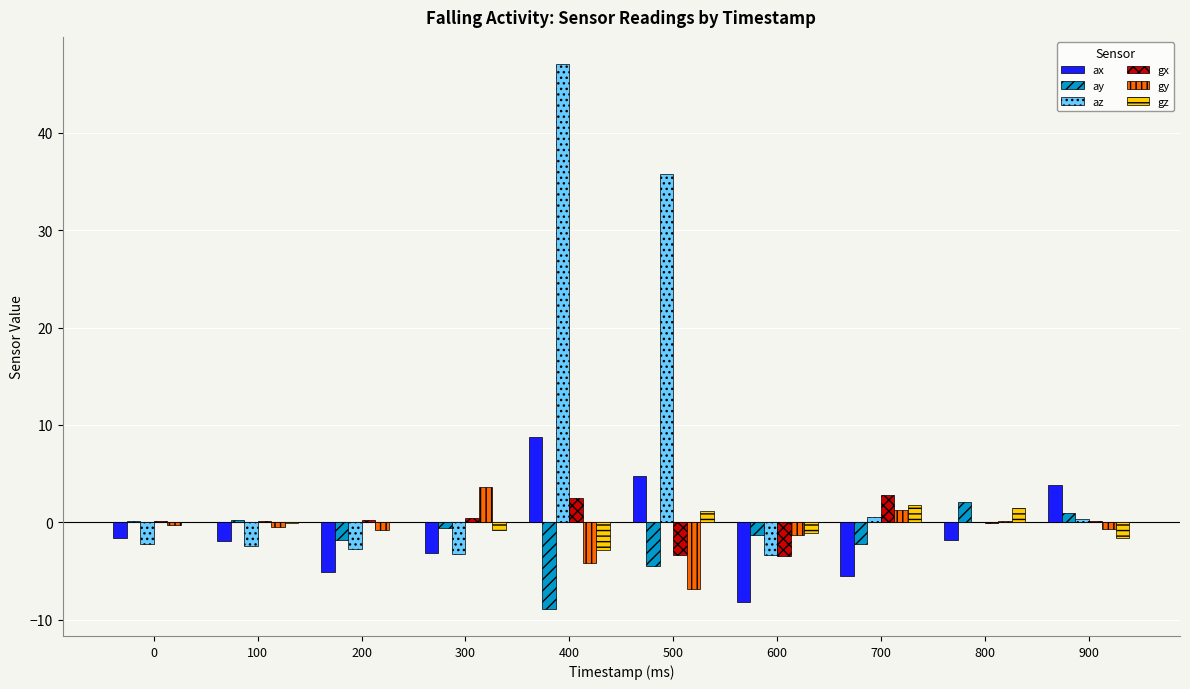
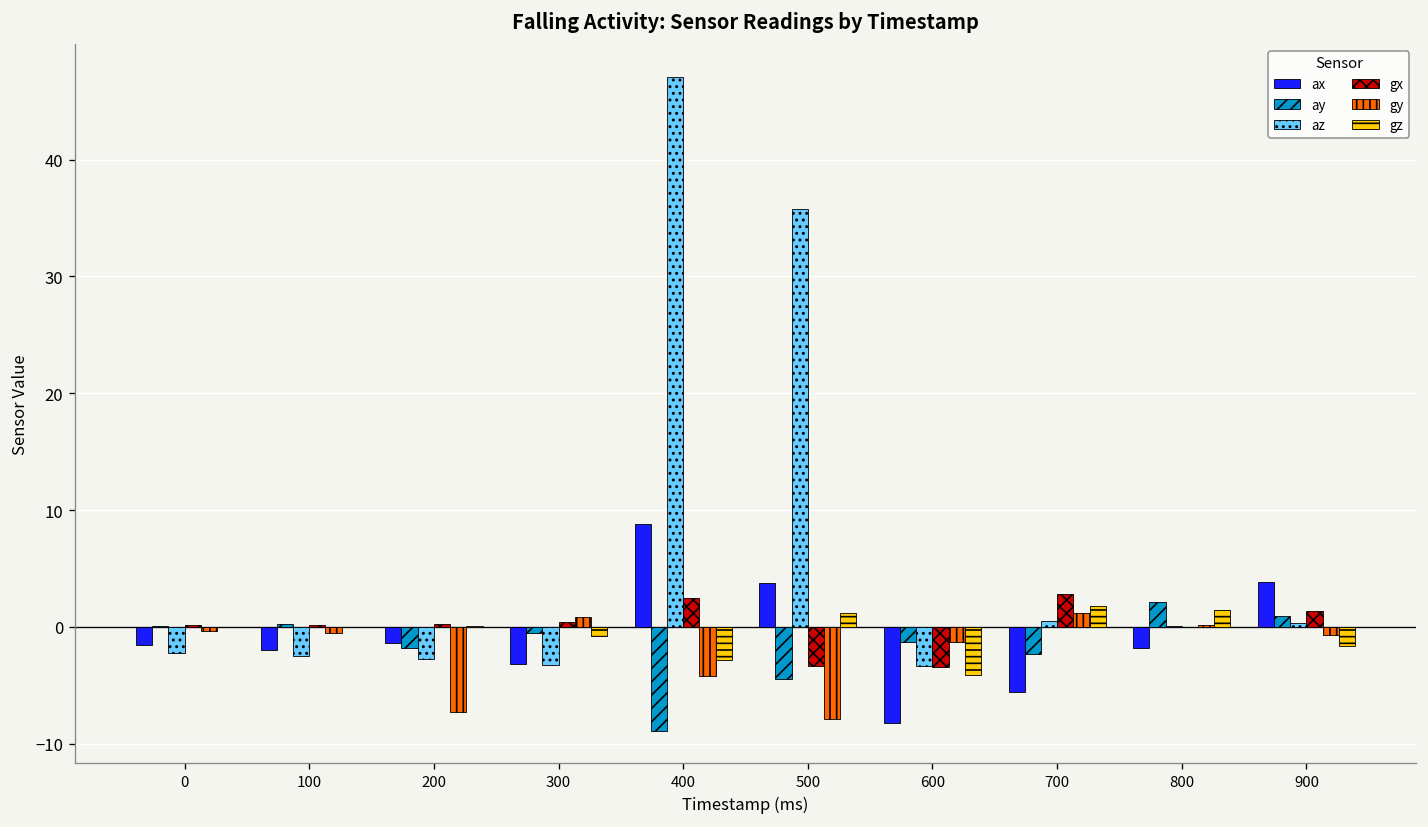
ax, 200: -5 -> -1
gy, 200: -1 -> -7
gy, 300: 4 -> 1
ax, 500: 5 -> 4
gy, 500: -7 -> -8
gz, 600: -1 -> -4
gx, 900: 0 -> 1
